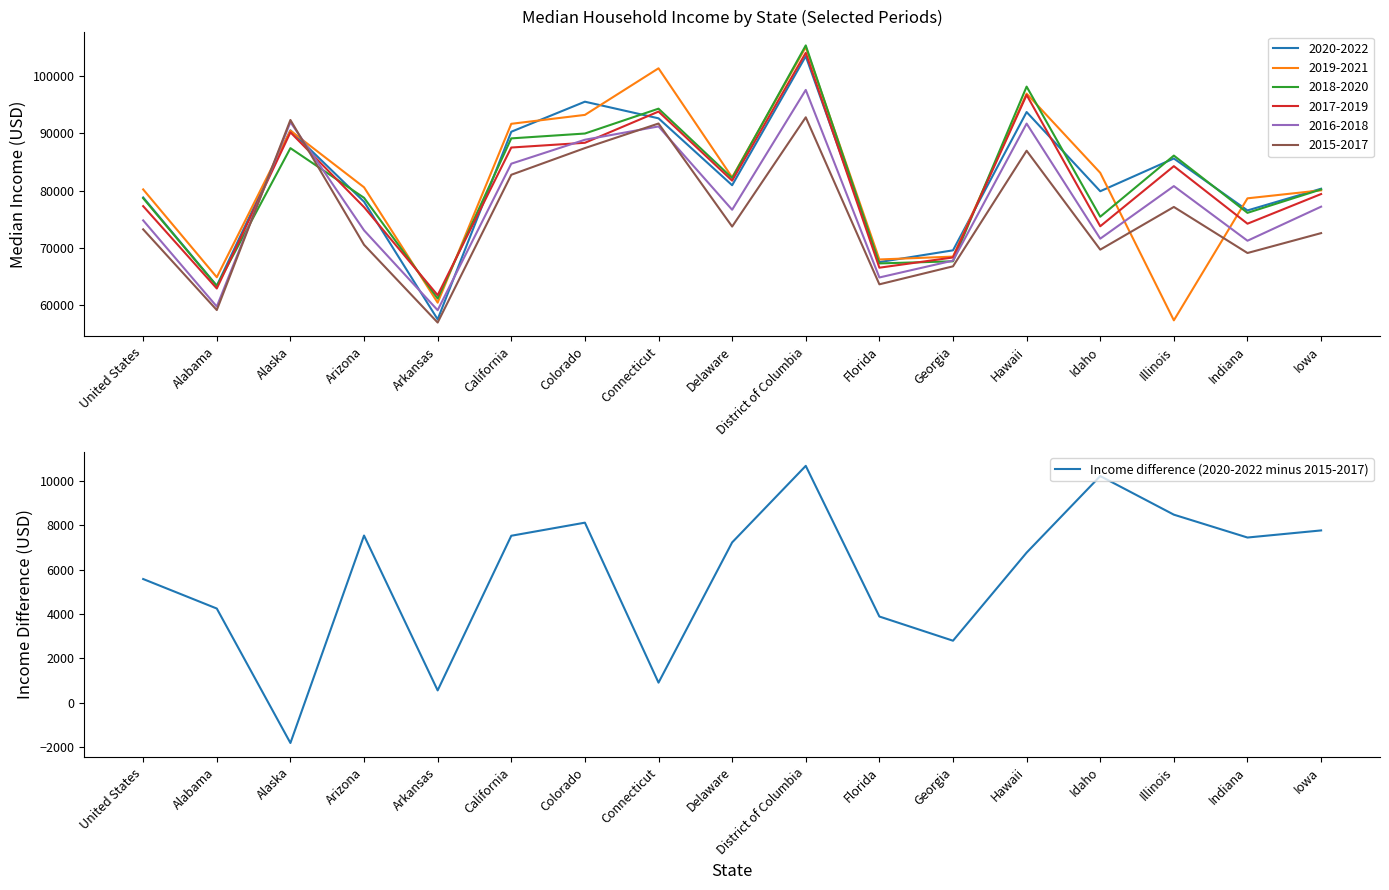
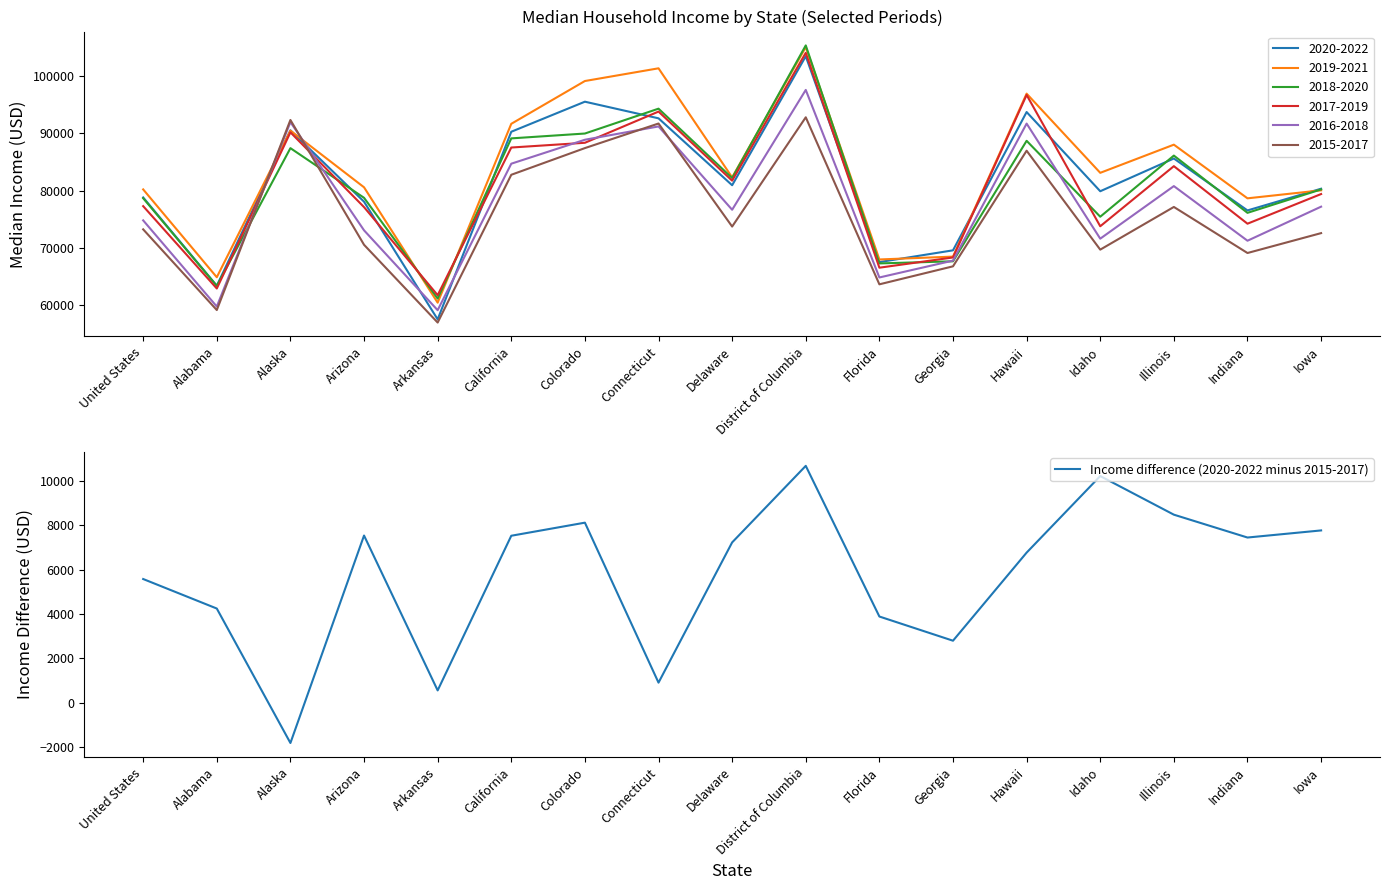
Median Household Income by State (Selected Periods), 2019-2021, Colorado: 93000 -> 99000
Median Household Income by State (Selected Periods), 2018-2020, Hawaii: 98000 -> 89000
Median Household Income by State (Selected Periods), 2019-2021, Illinois: 57000 -> 88000
